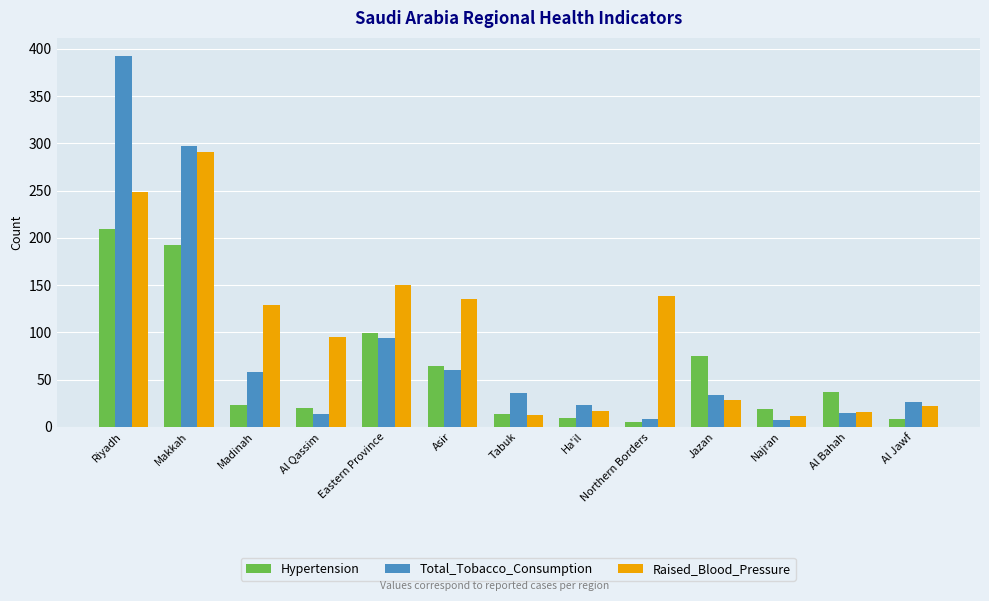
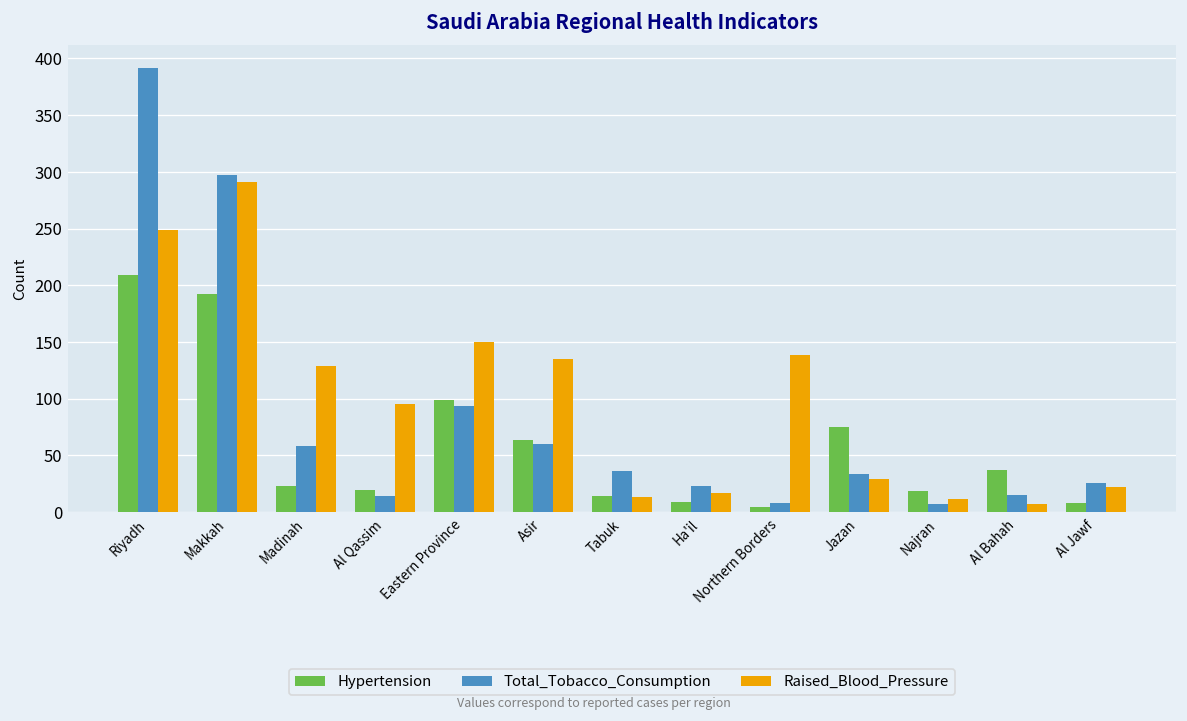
Raised_Blood_Pressure, Al Bahah: 20 -> 10
